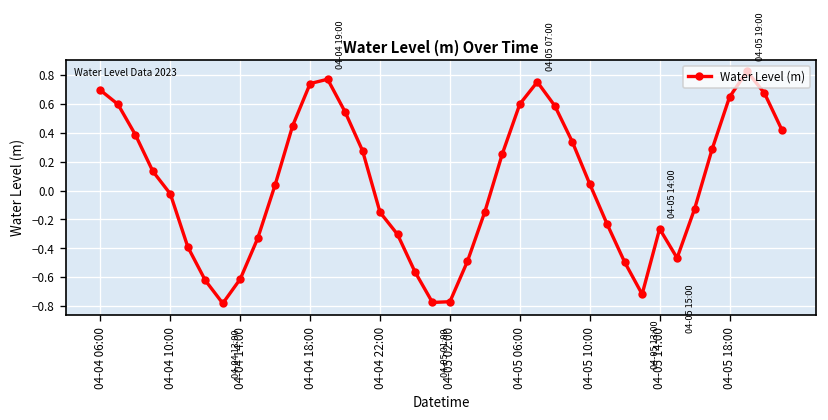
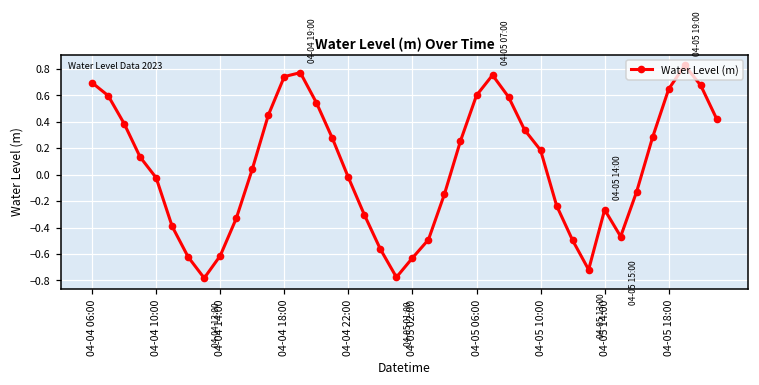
04-04 22:00: -0.15 -> -0.02
04-05 02:00: -0.77 -> -0.63
04-05 10:00: 0.05 -> 0.19
